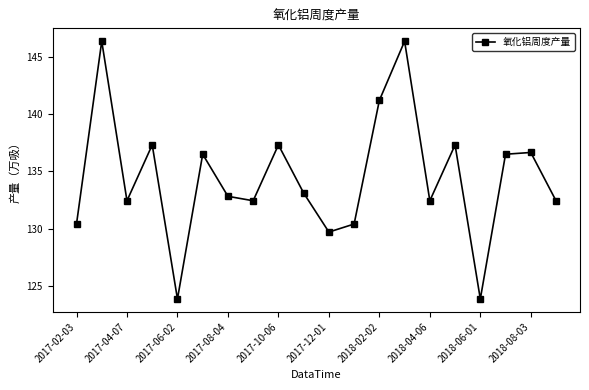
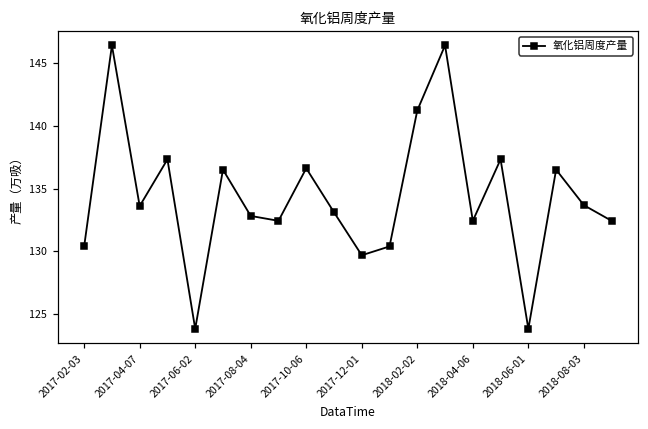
2017-04-07: 132.4 -> 133.6
2017-10-06: 137.3 -> 136.6
2018-08-03: 136.7 -> 133.7
